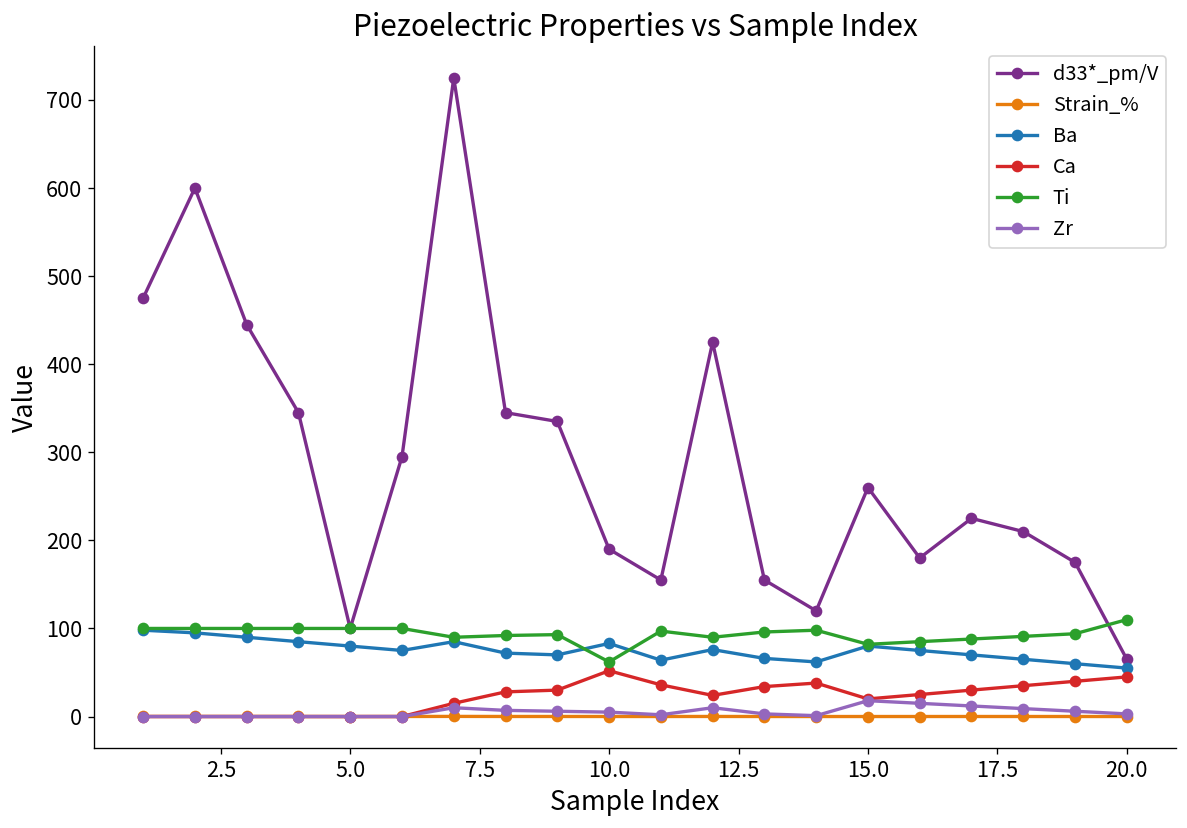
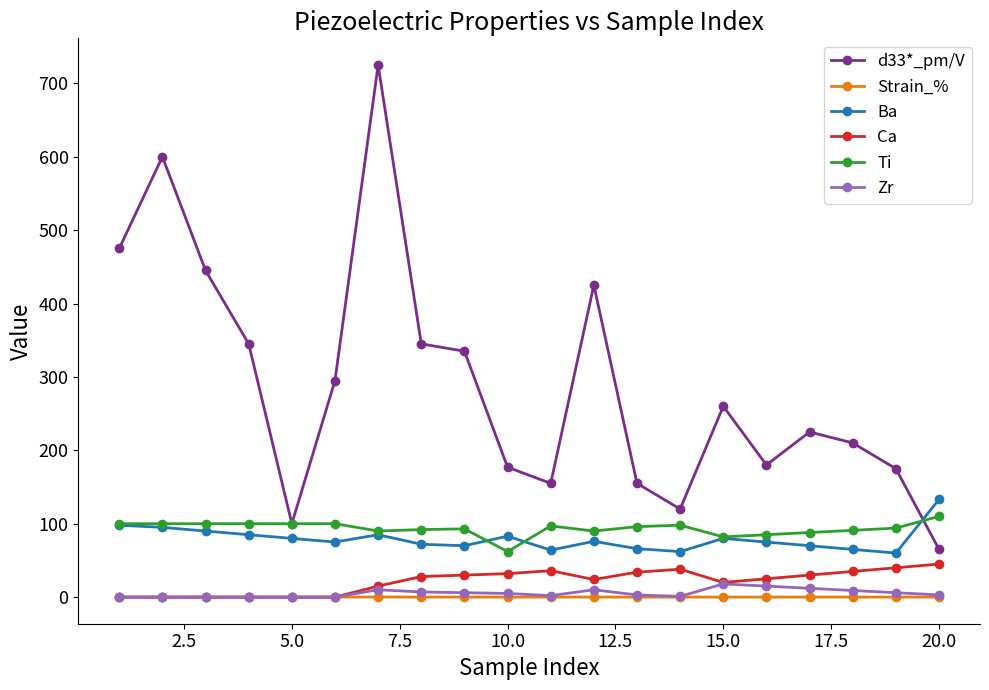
d33*_pm/V, 10.0: 190 -> 180
Ca, 10.0: 50 -> 30
Ba, 20.0: 60 -> 130
